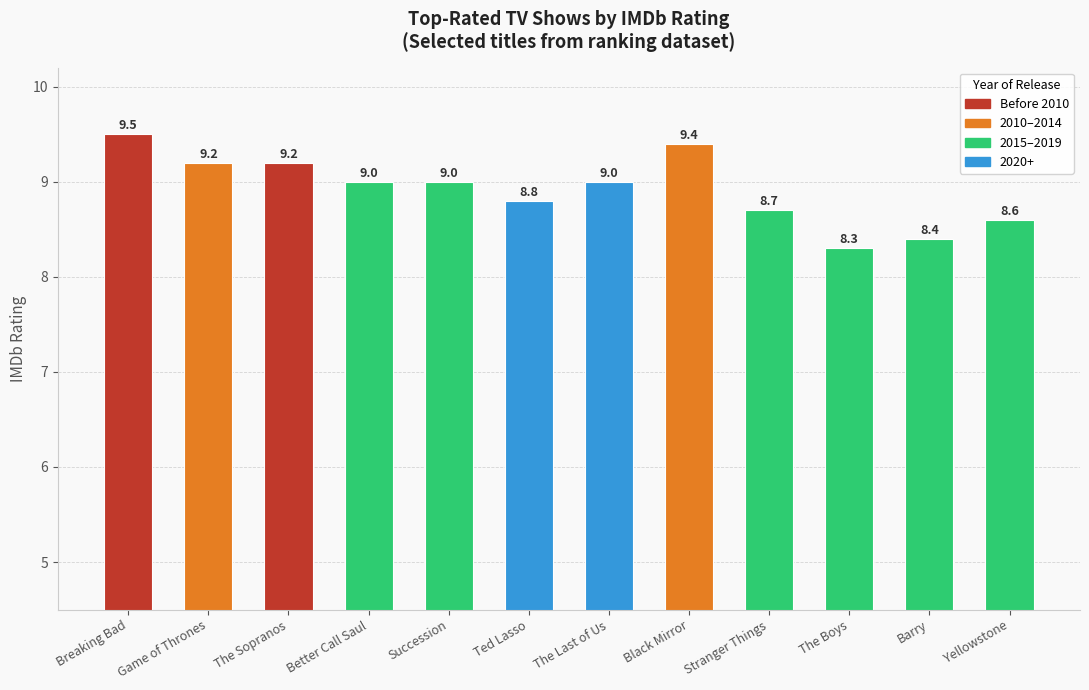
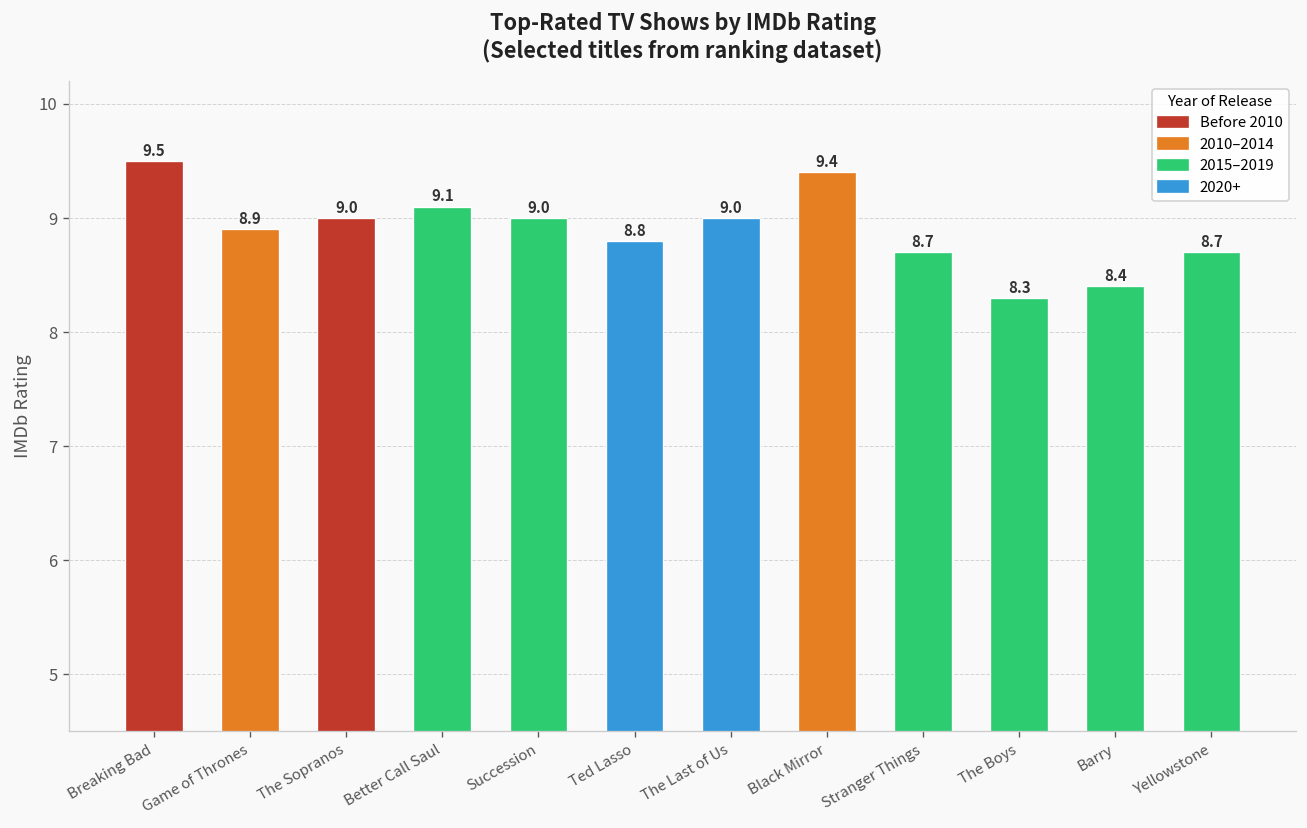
Game of Thrones: 9.2 -> 8.9
The Sopranos: 9.2 -> 9.0
Better Call Saul: 9.0 -> 9.1
Yellowstone: 8.6 -> 8.7
